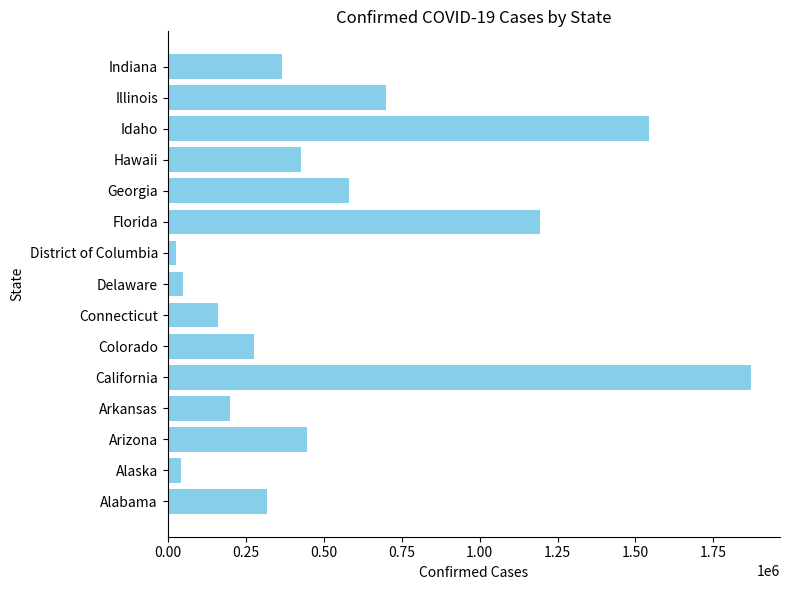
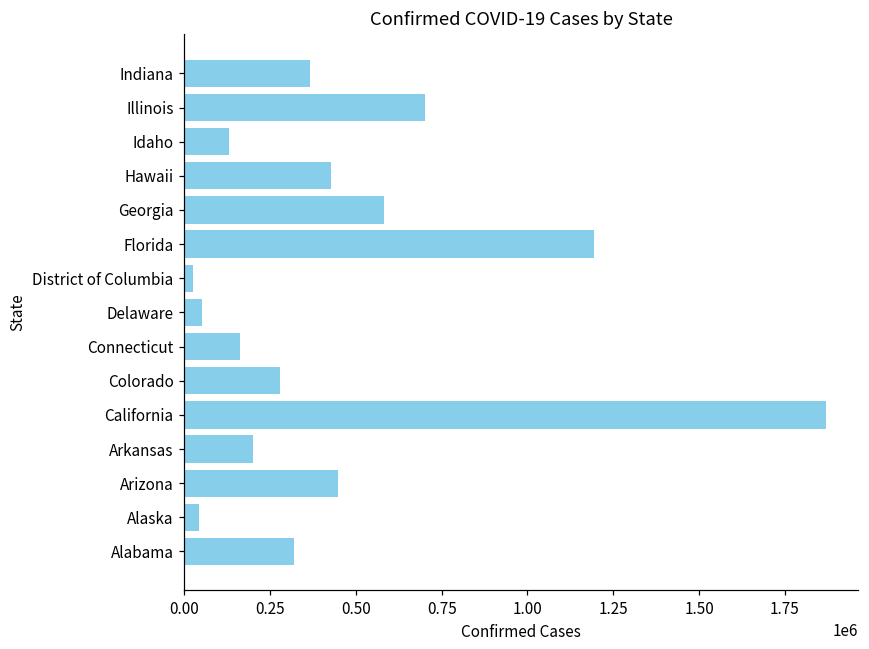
Idaho: 1540000 -> 130000
